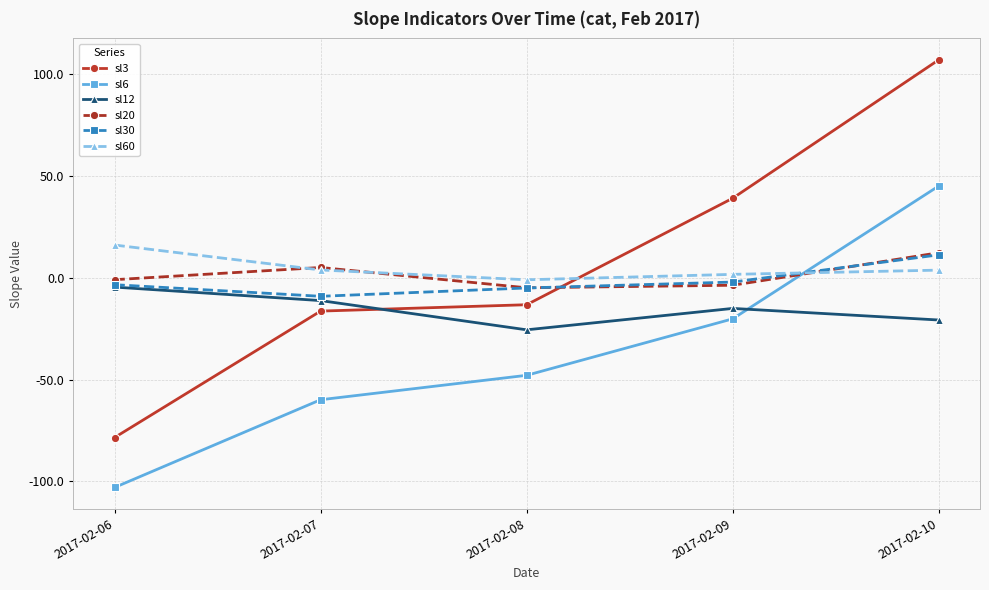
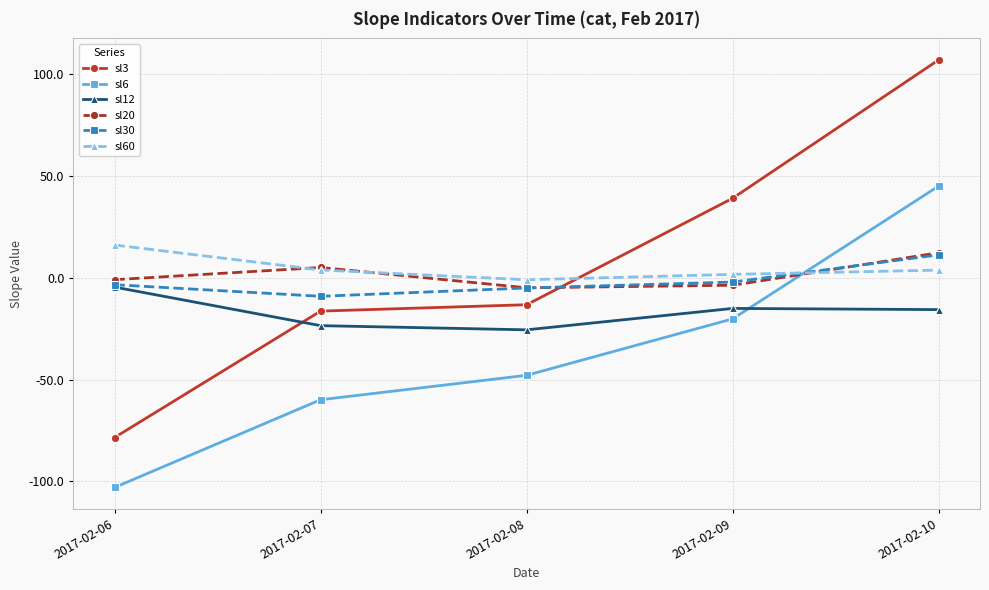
sl12, 2017-02-07: -11 -> -24
sl12, 2017-02-10: -21 -> -16
